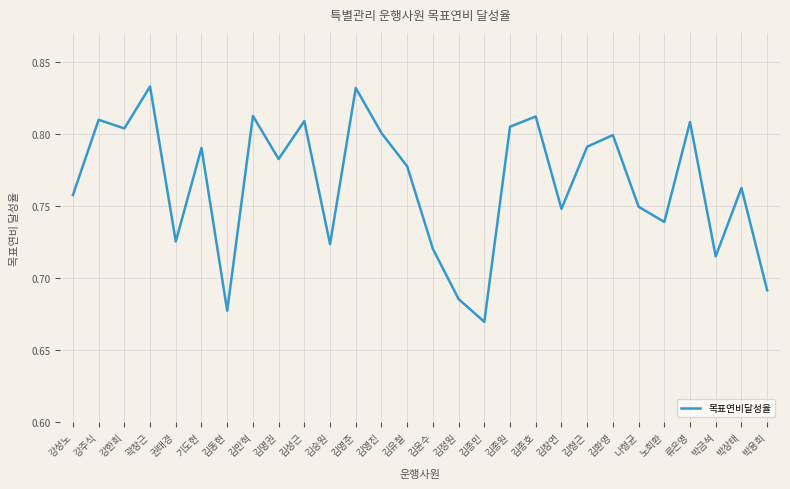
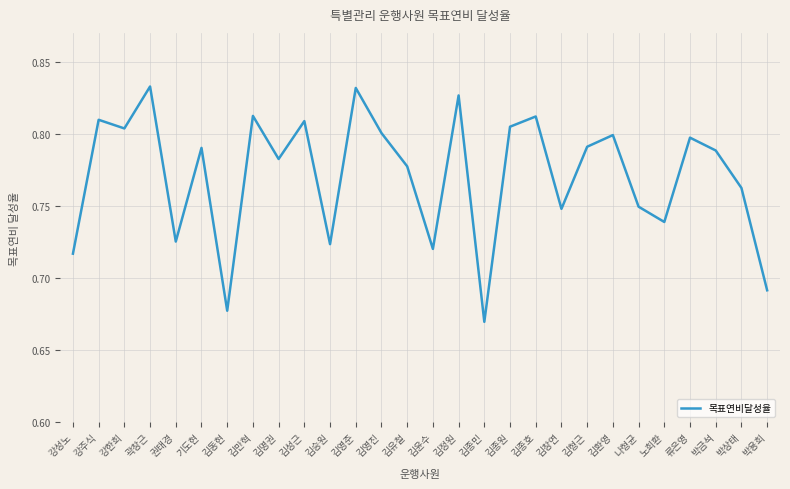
강성노: 0.758 -> 0.717
김정원: 0.685 -> 0.827
류은영: 0.808 -> 0.797
박금석: 0.715 -> 0.788
